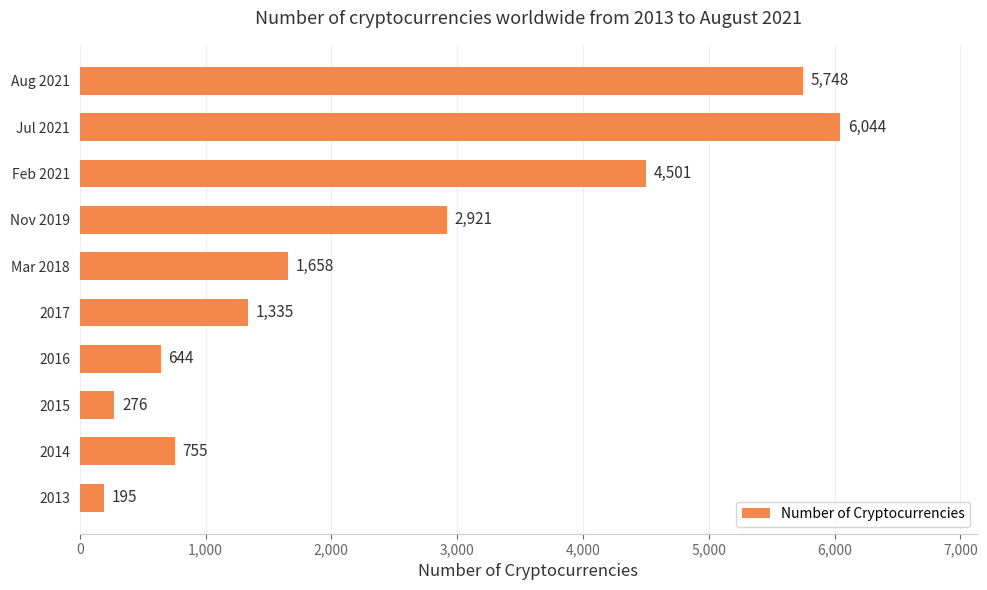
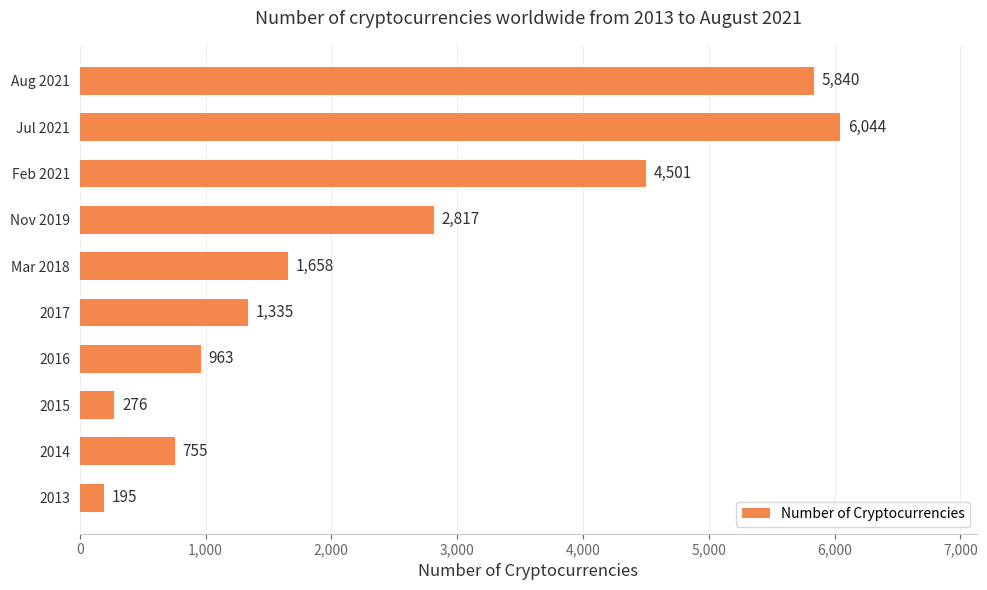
Aug 2021: 5,748 -> 5,840
Nov 2019: 2,921 -> 2,817
2016: 644 -> 963
